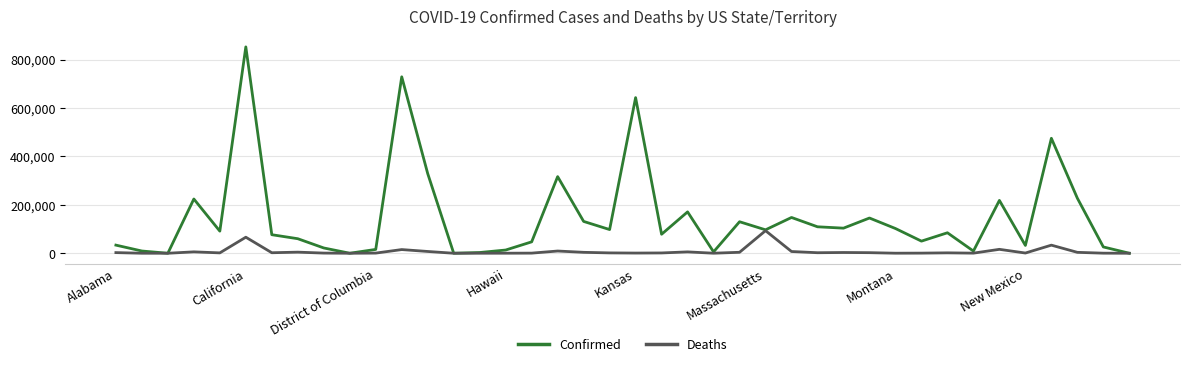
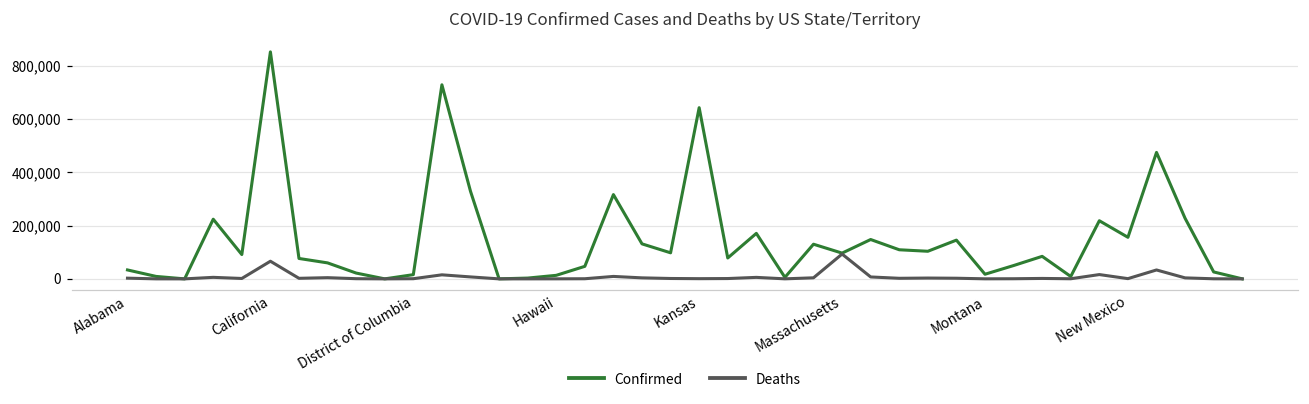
Confirmed, Montana: 100,000 -> 20,000
Confirmed, New Mexico: 30,000 -> 160,000
